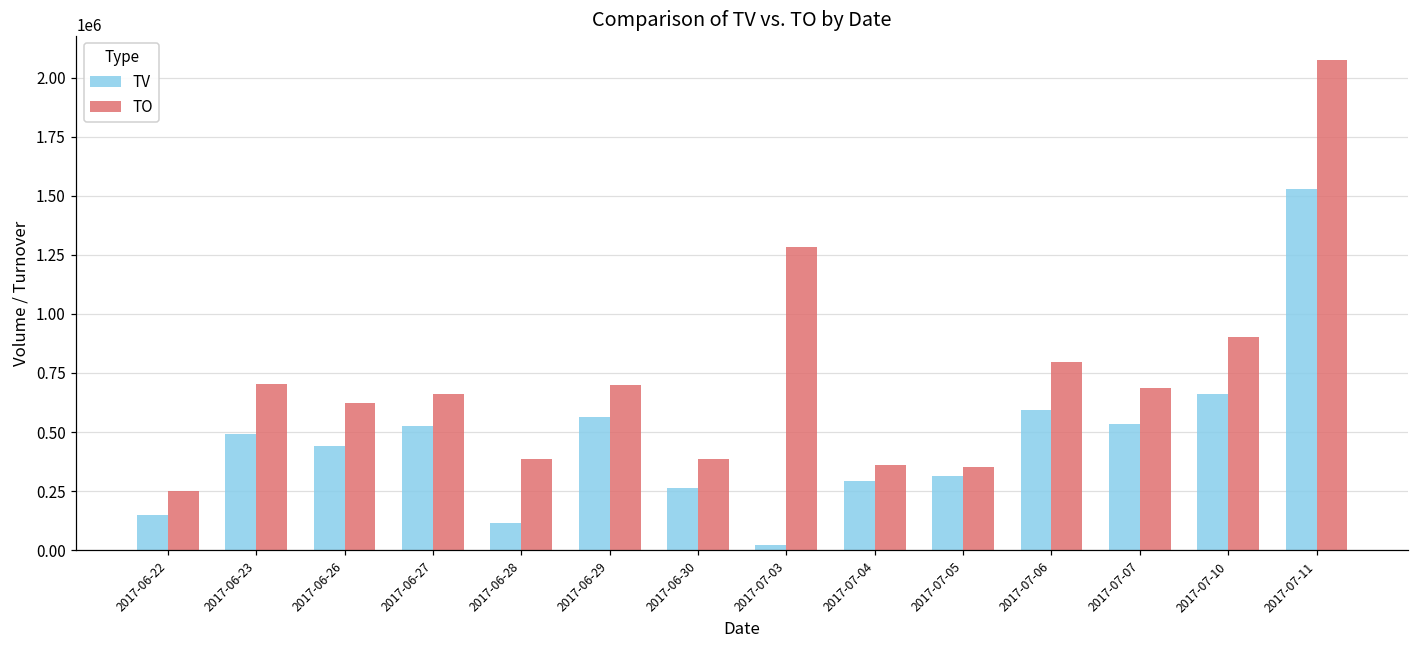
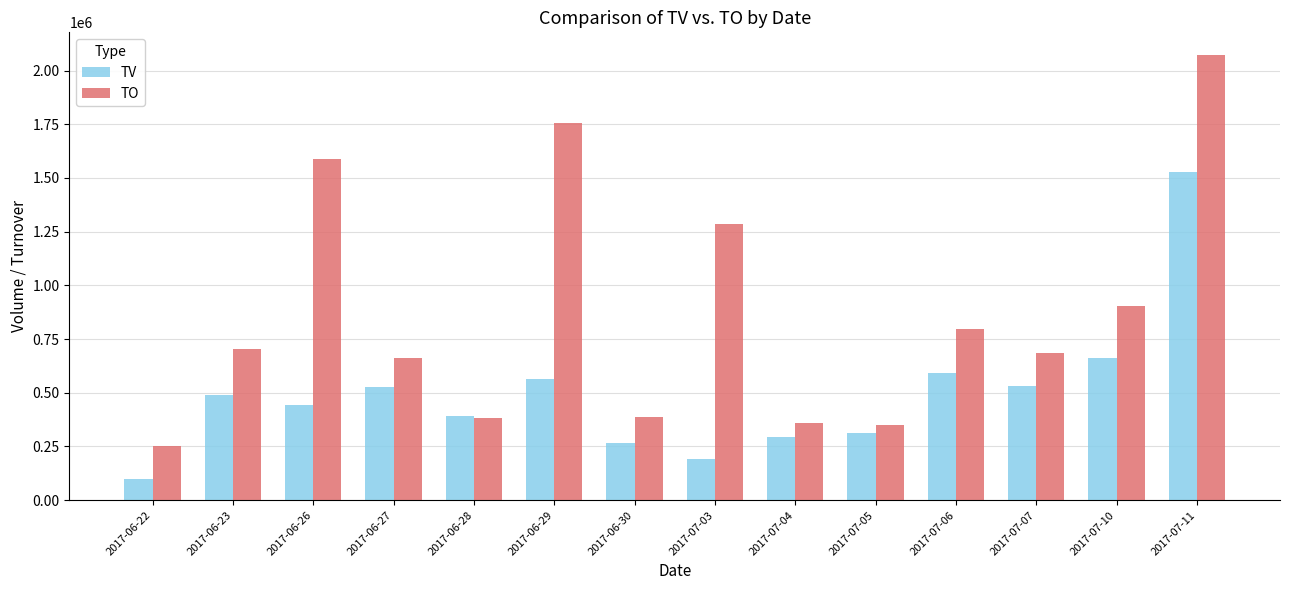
TV, 2017-06-22: 150000 -> 100000
TO, 2017-06-26: 620000 -> 1590000
TV, 2017-06-28: 110000 -> 390000
TO, 2017-06-29: 700000 -> 1760000
TV, 2017-07-03: 20000 -> 190000
